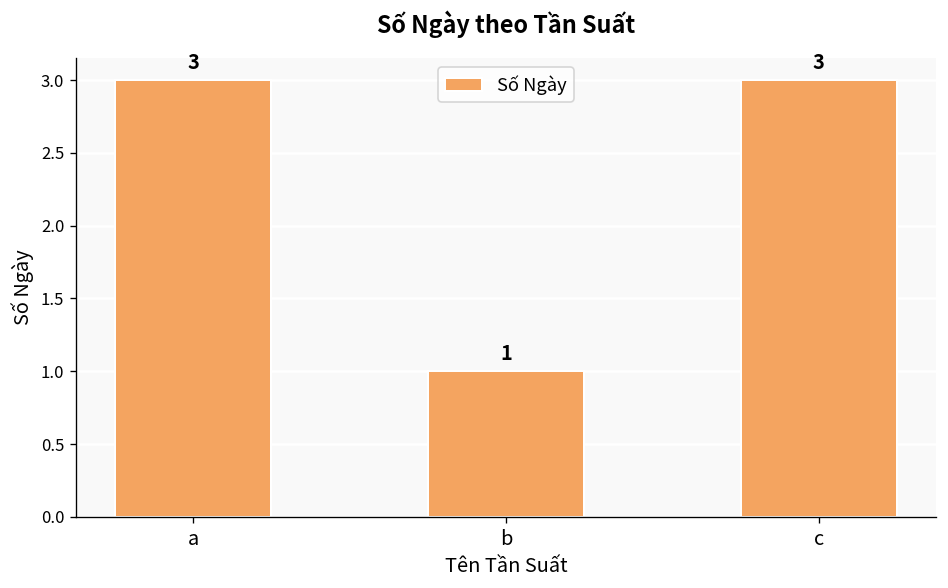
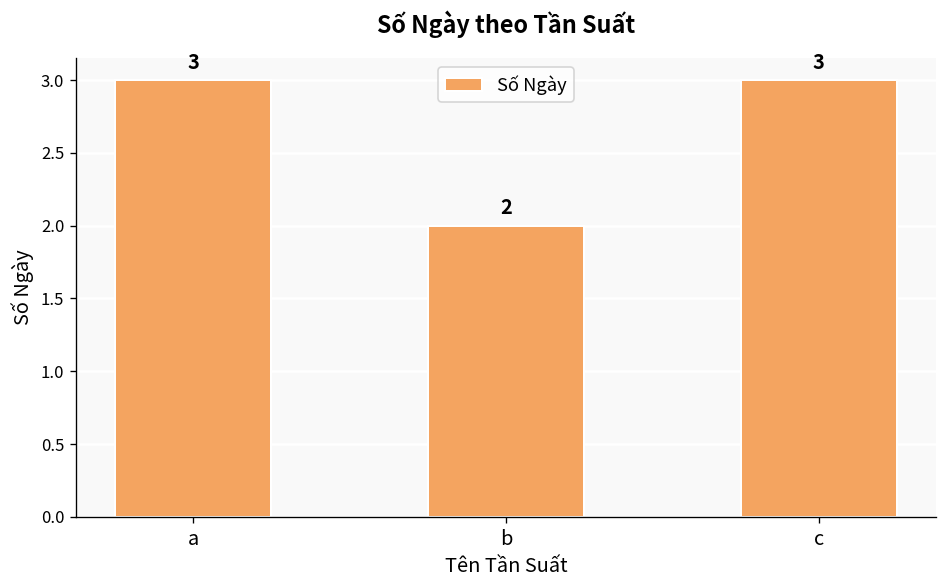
b: 1 -> 2
